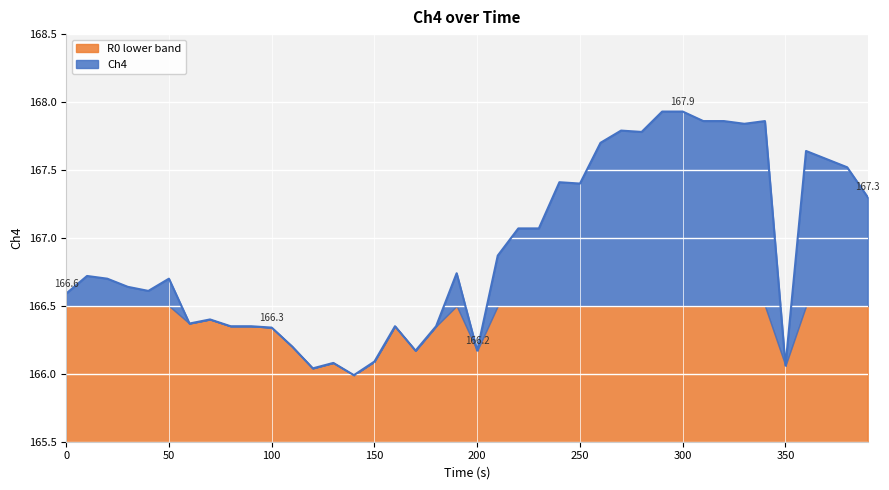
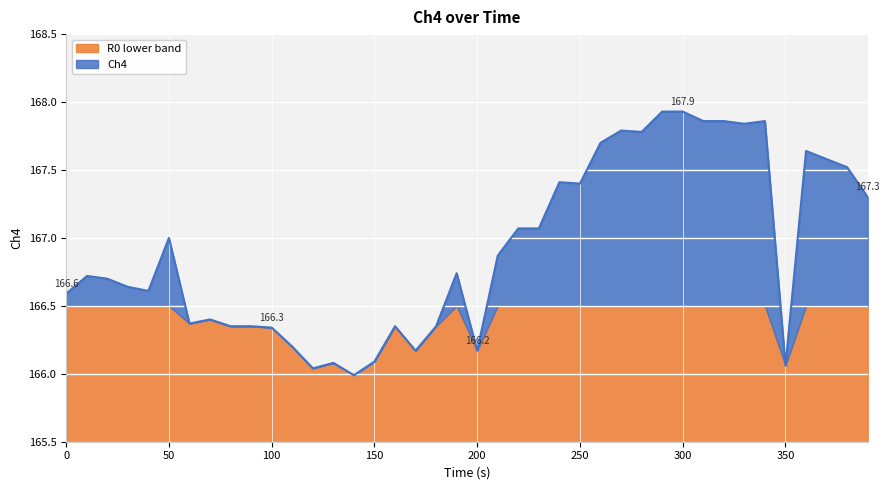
Ch4, 50: 166.7 -> 167.0
